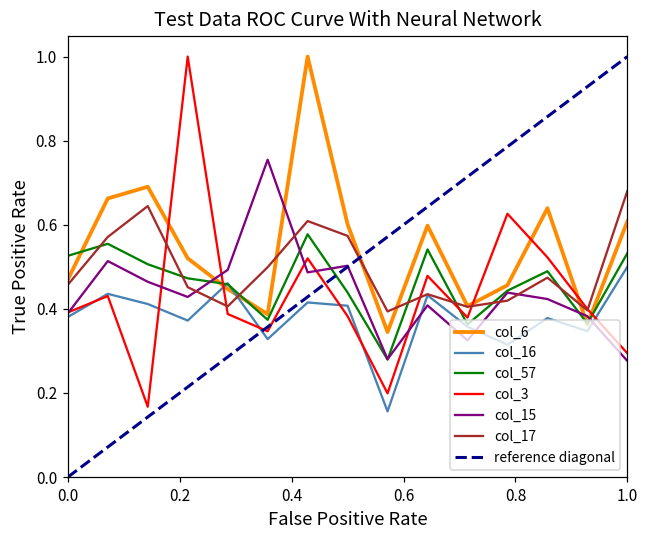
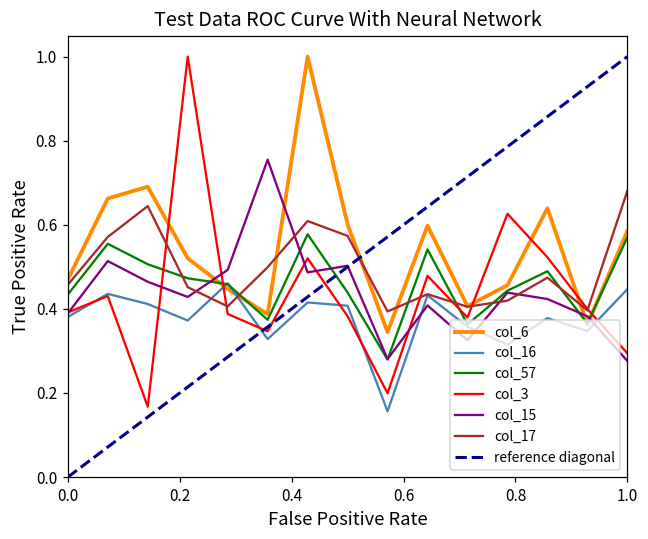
col_57, 0.0: 0.53 -> 0.43
col_6, 1.0: 0.61 -> 0.59
col_16, 1.0: 0.50 -> 0.45
col_57, 1.0: 0.53 -> 0.57
